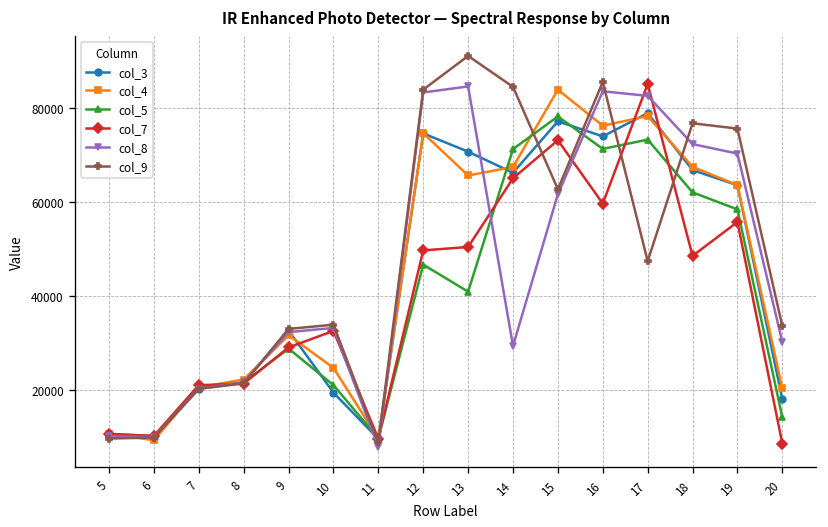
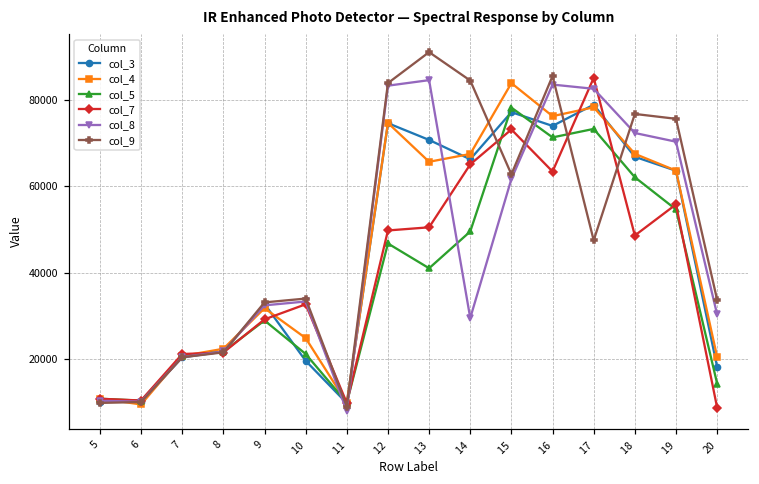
col_5, 14: 71000 -> 50000
col_7, 16: 60000 -> 63000
col_5, 19: 58000 -> 55000
